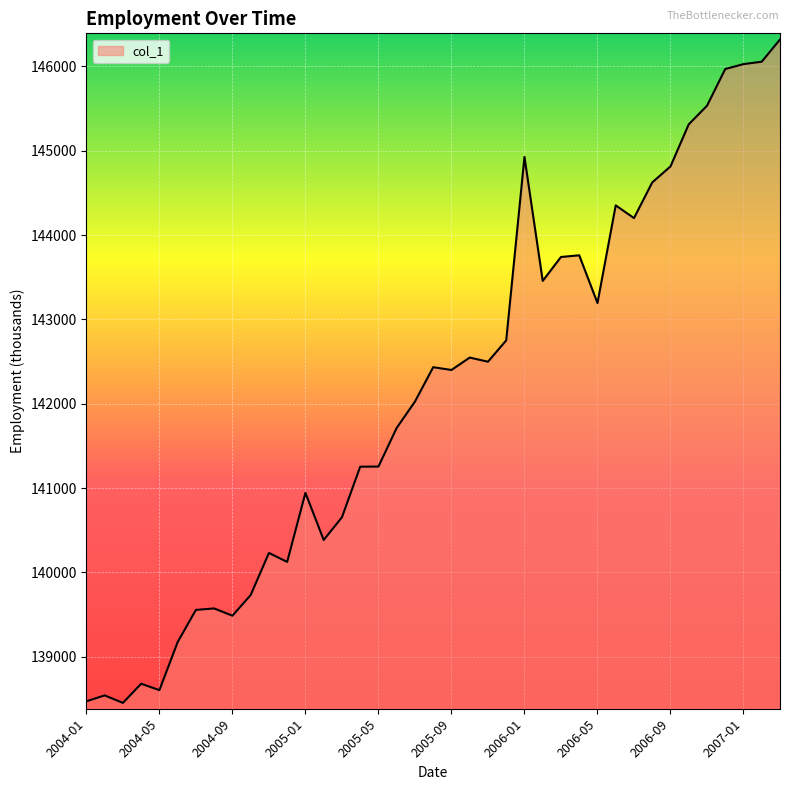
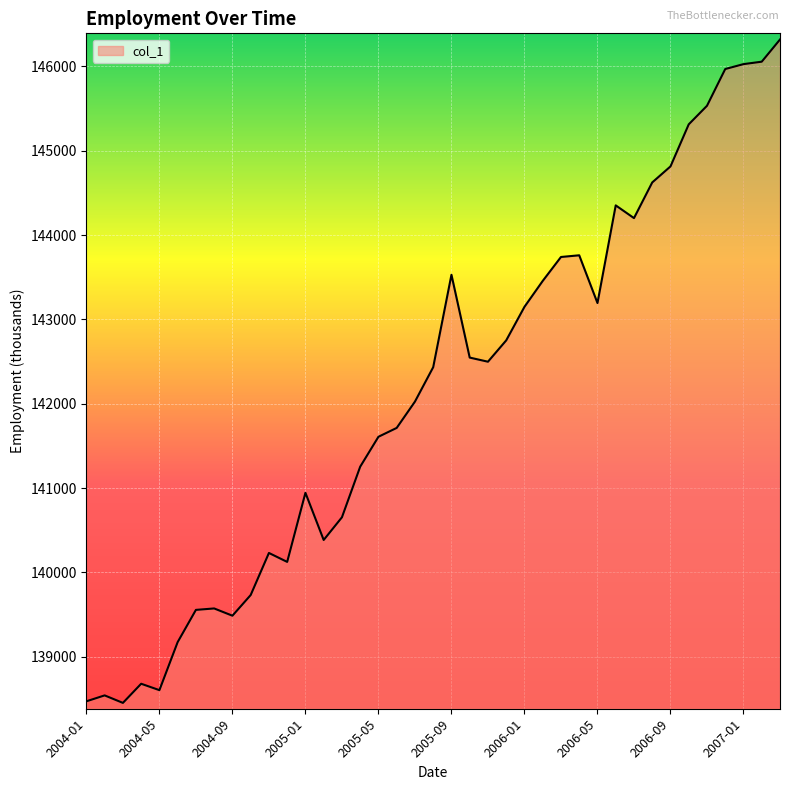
2005-05: 141300 -> 141600
2005-09: 142400 -> 143500
2006-01: 144900 -> 143200
